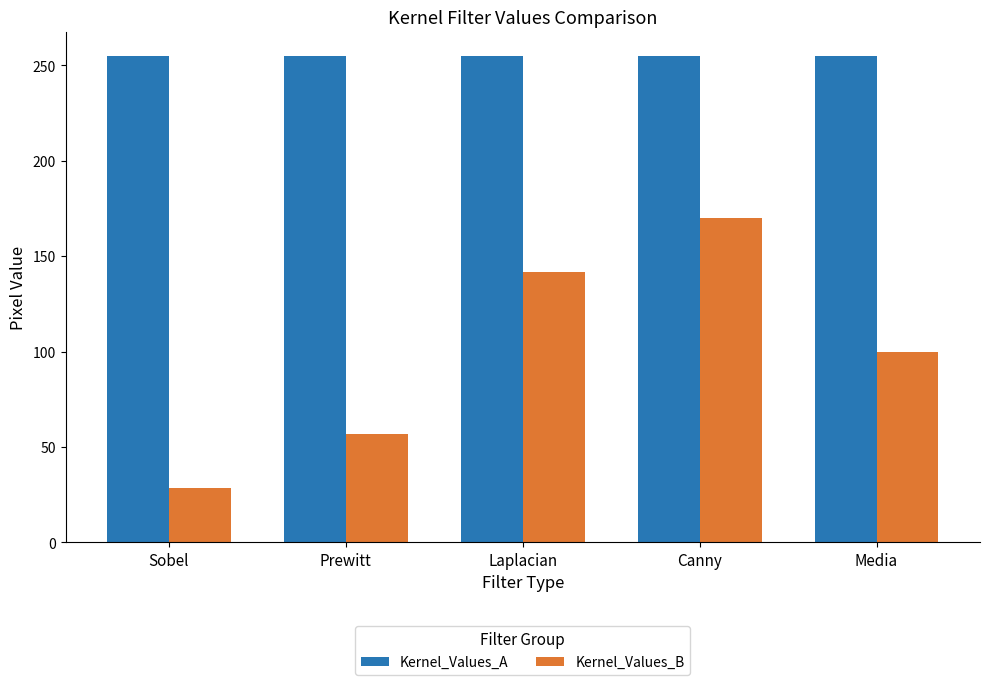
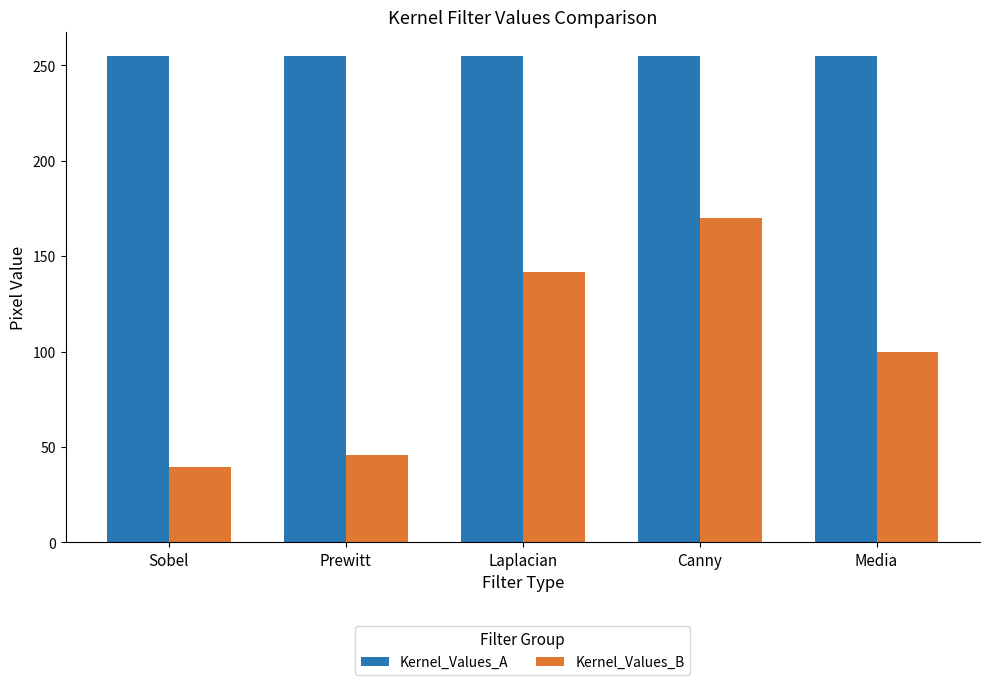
Kernel_Values_B, Sobel: 28 -> 39
Kernel_Values_B, Prewitt: 57 -> 46
